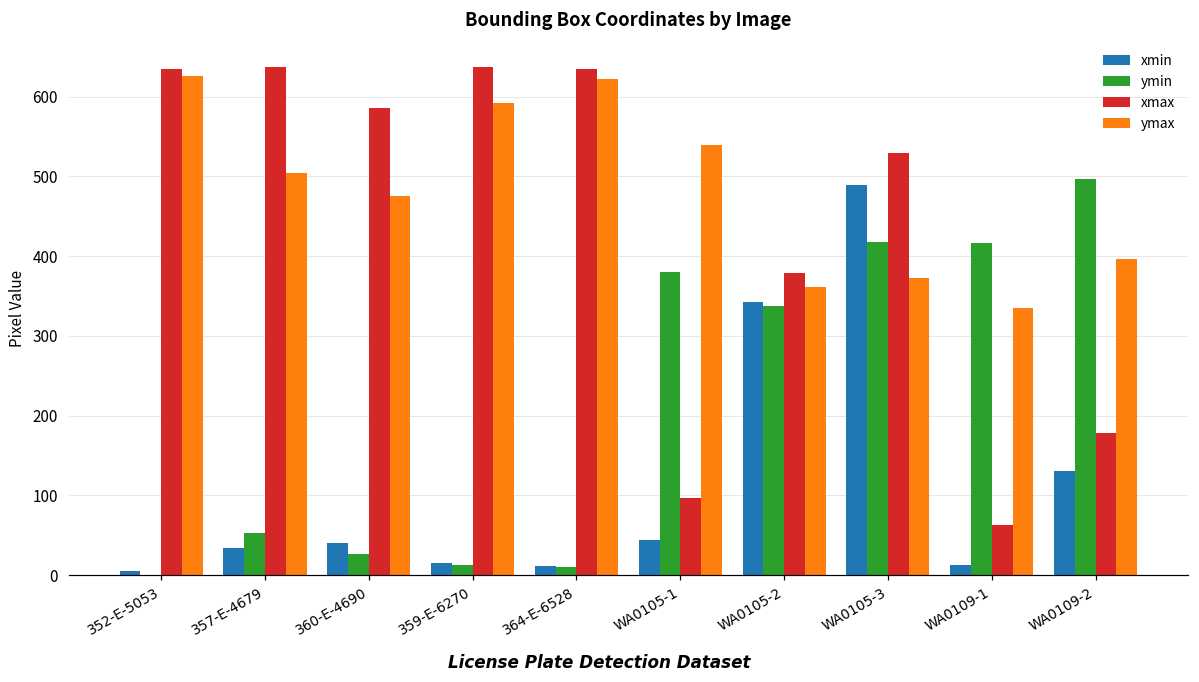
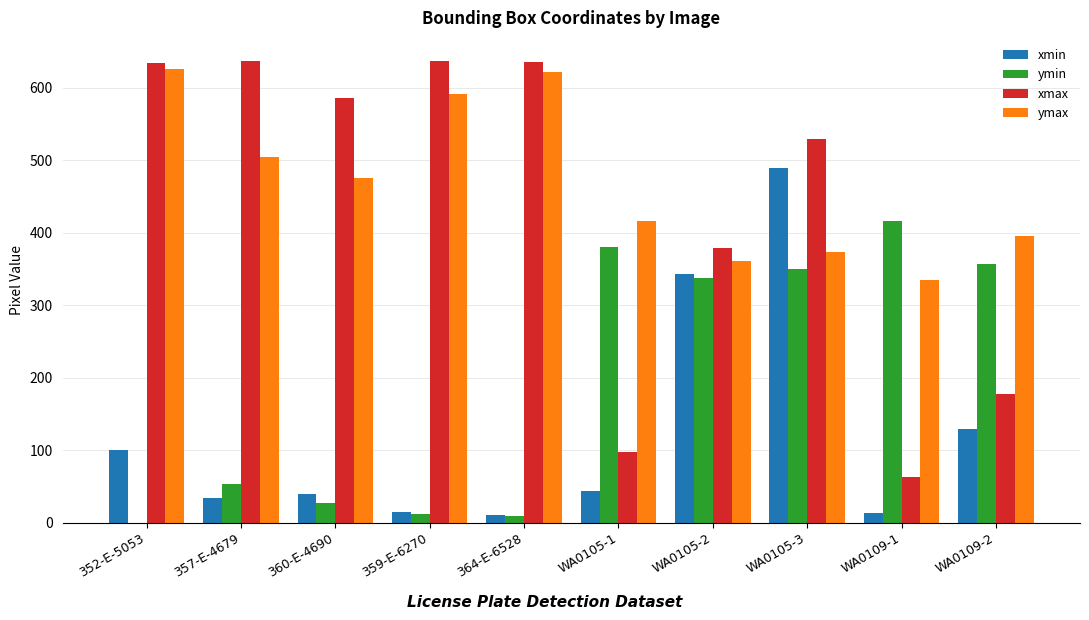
xmin, 352-E-5053: 10 -> 100
ymax, WA0105-1: 540 -> 420
ymin, WA0105-3: 420 -> 350
ymin, WA0109-2: 500 -> 360
